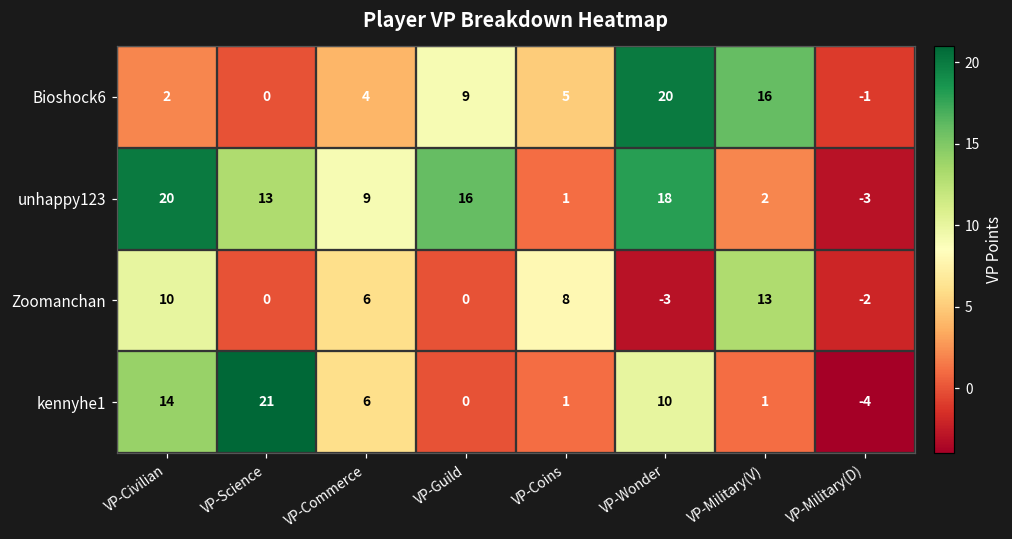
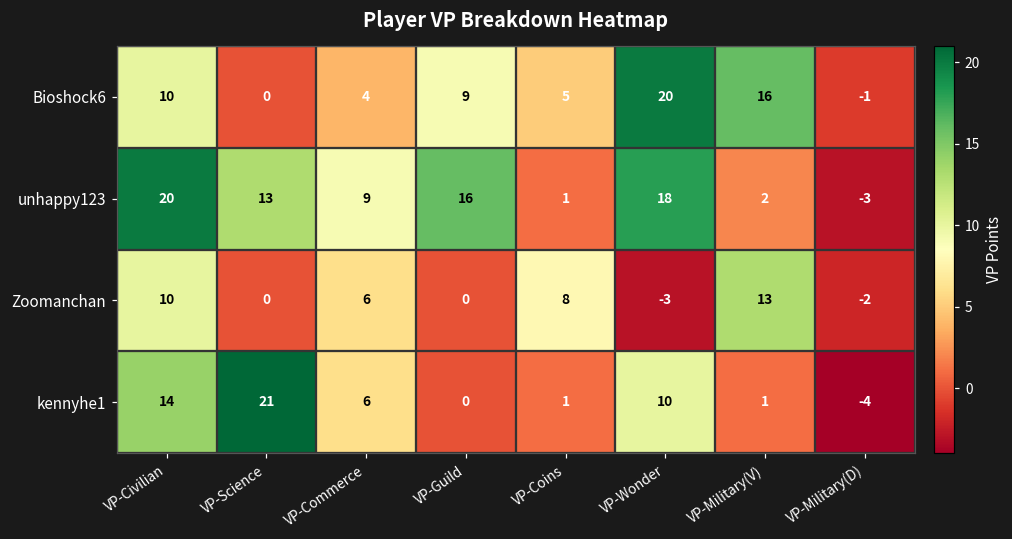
Bioshock6, VP-Civilian: 2 -> 10
